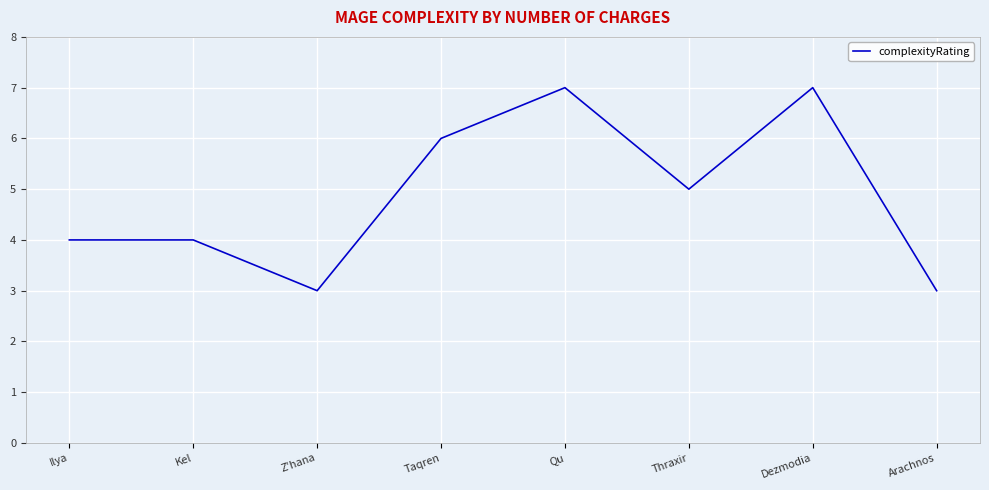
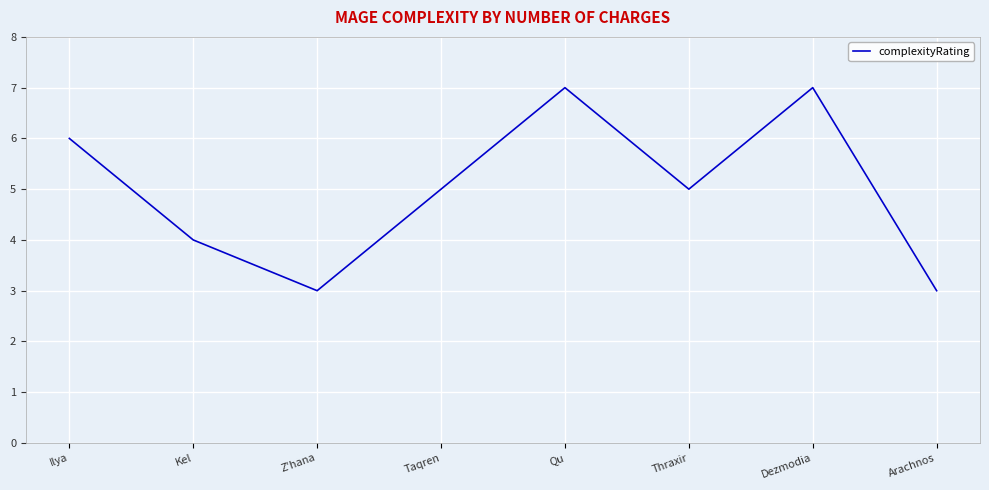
Ilya: 4 -> 6
Taqren: 6 -> 5
